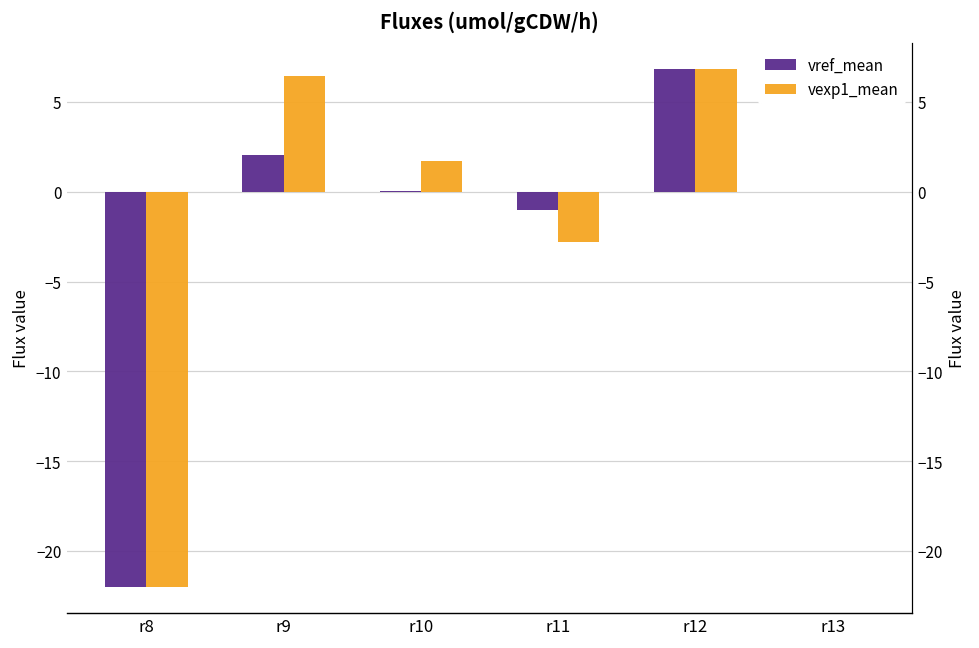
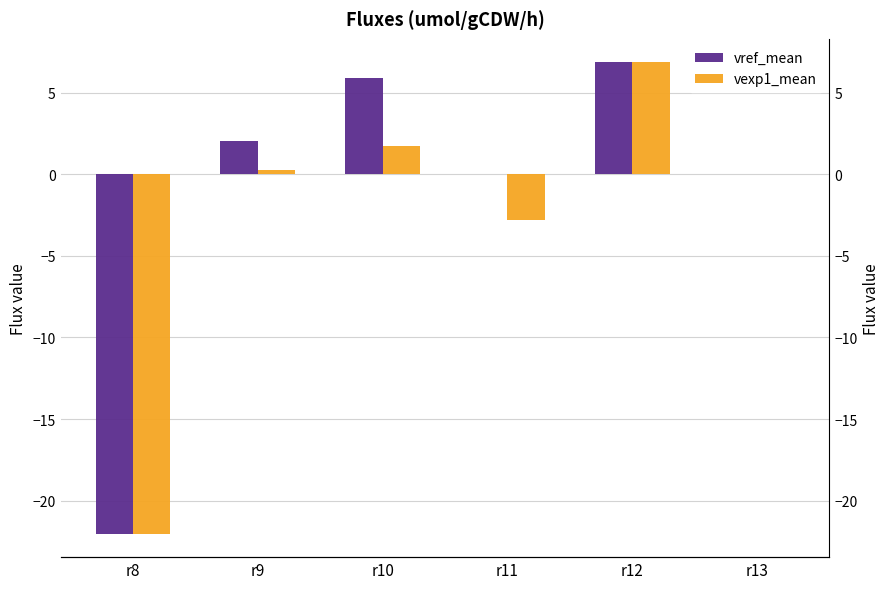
vexp1_mean, r9: 6.4 -> 0.3
vref_mean, r10: 0.1 -> 5.9
vref_mean, r11: -1.0 -> 0.0
